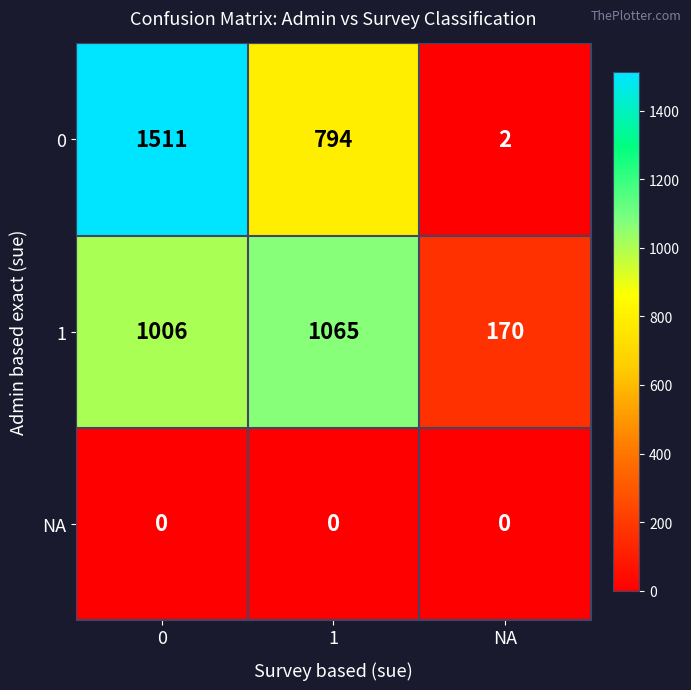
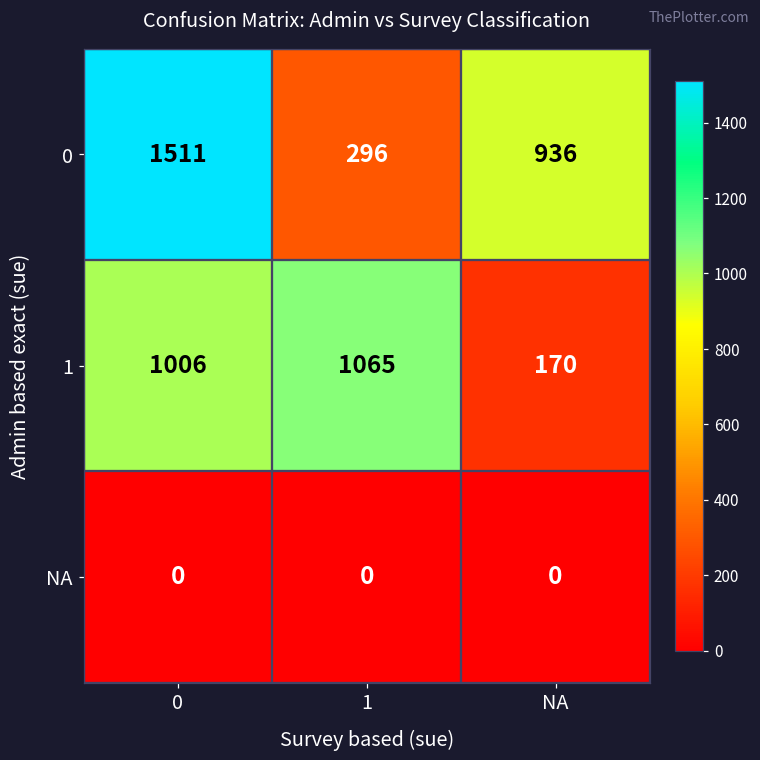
0, 1: 794 -> 296
0, NA: 2 -> 936
